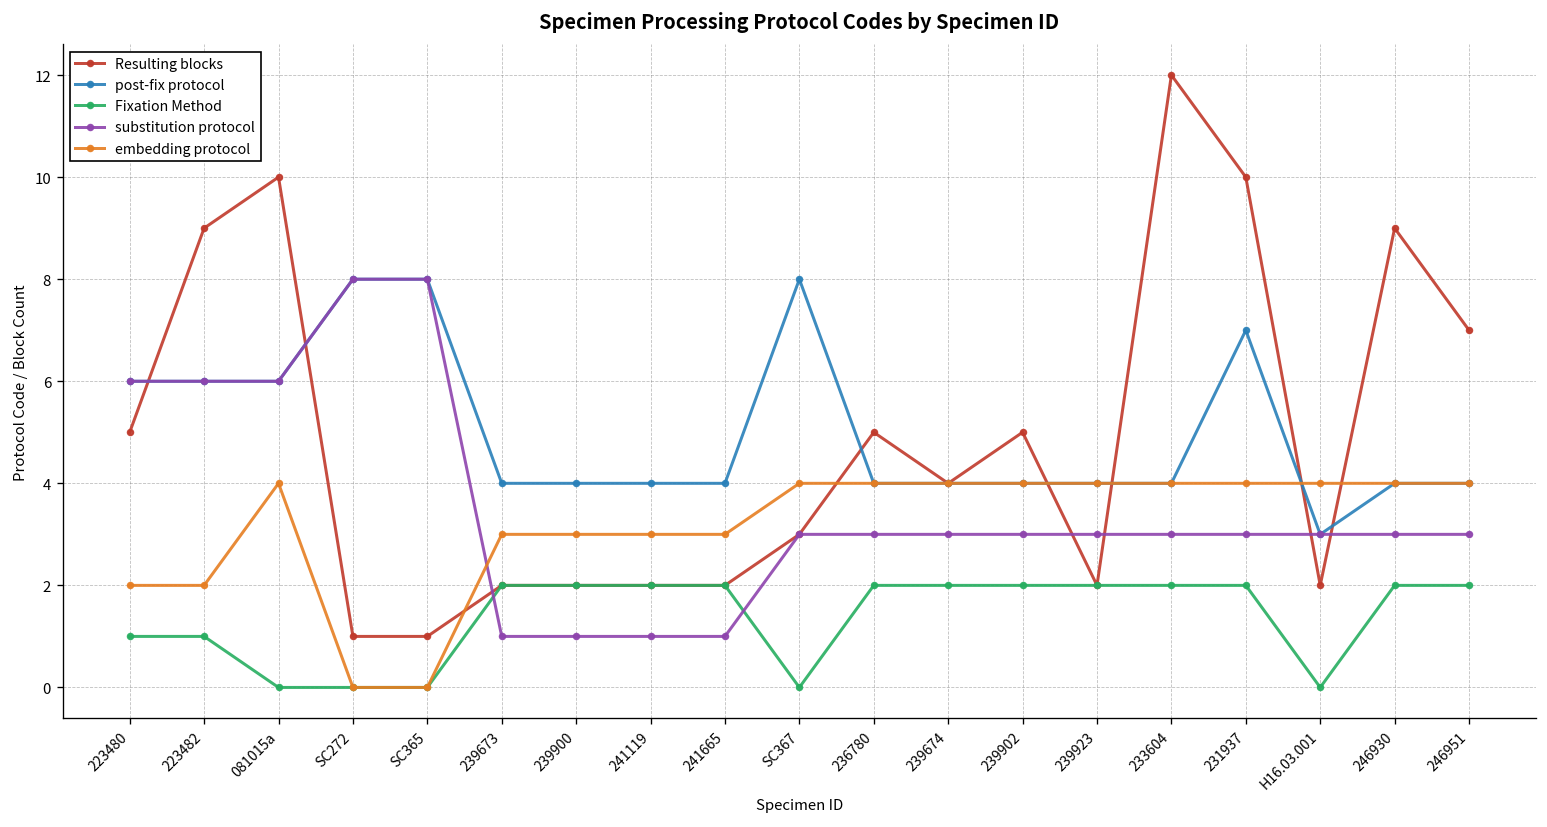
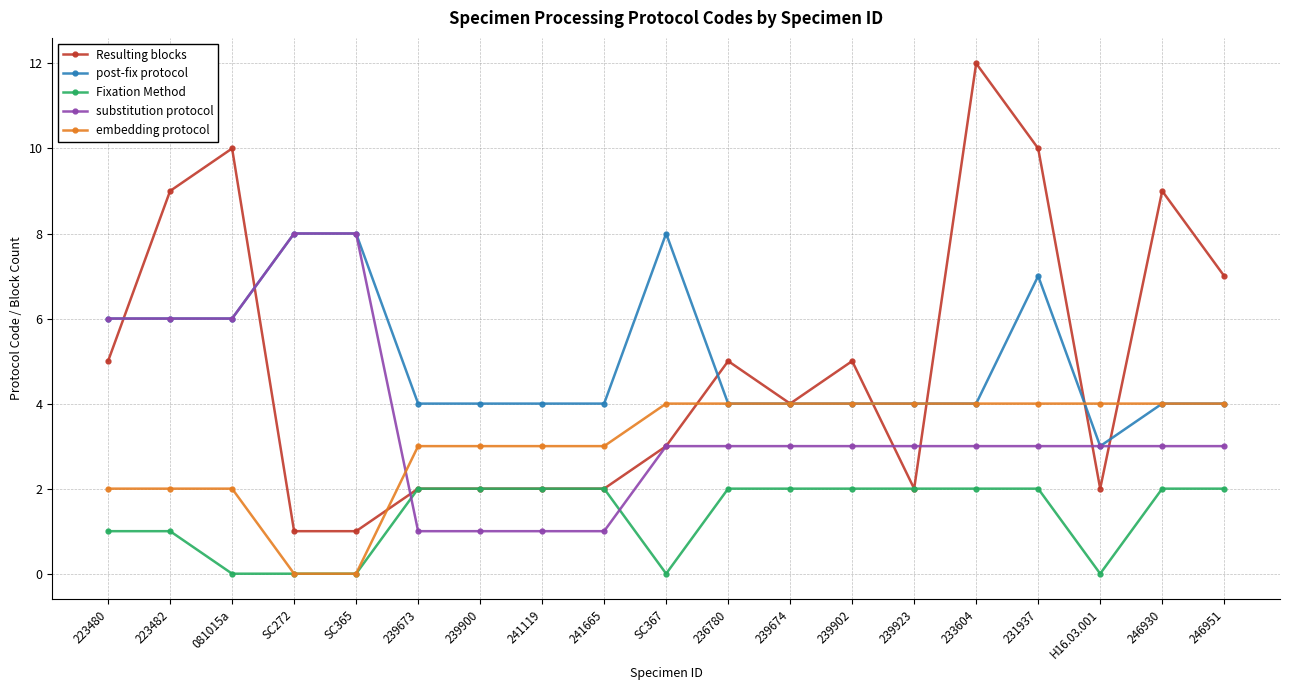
embedding protocol, 081015a: 4 -> 2
